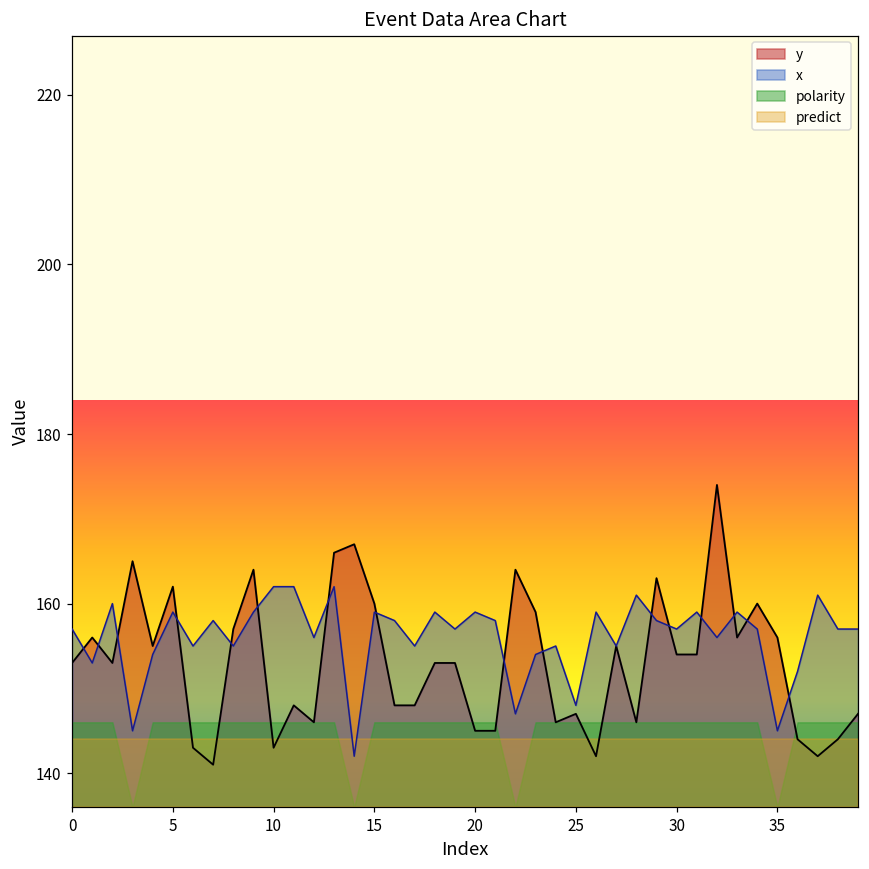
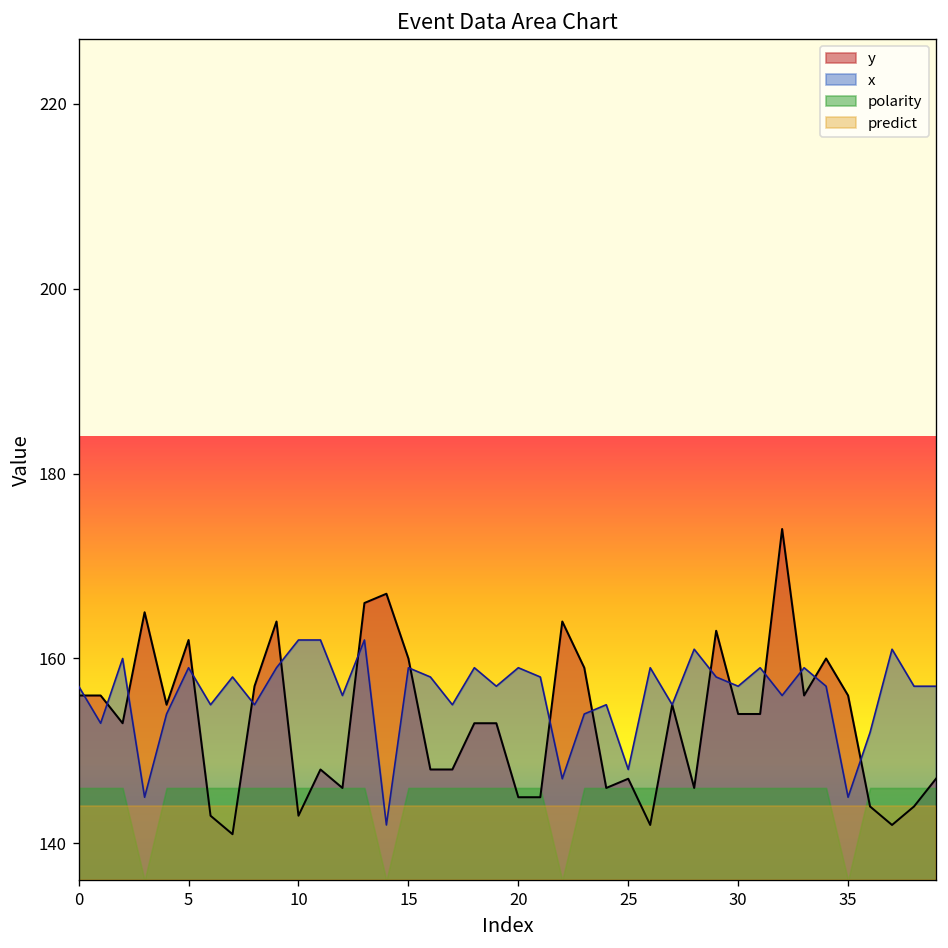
y, 0: 153 -> 156
